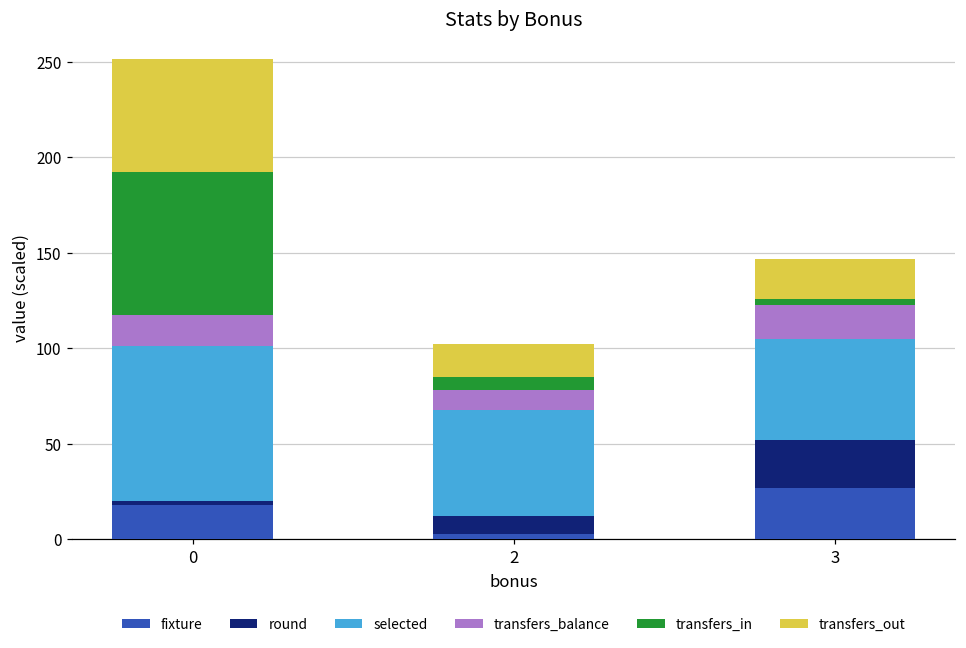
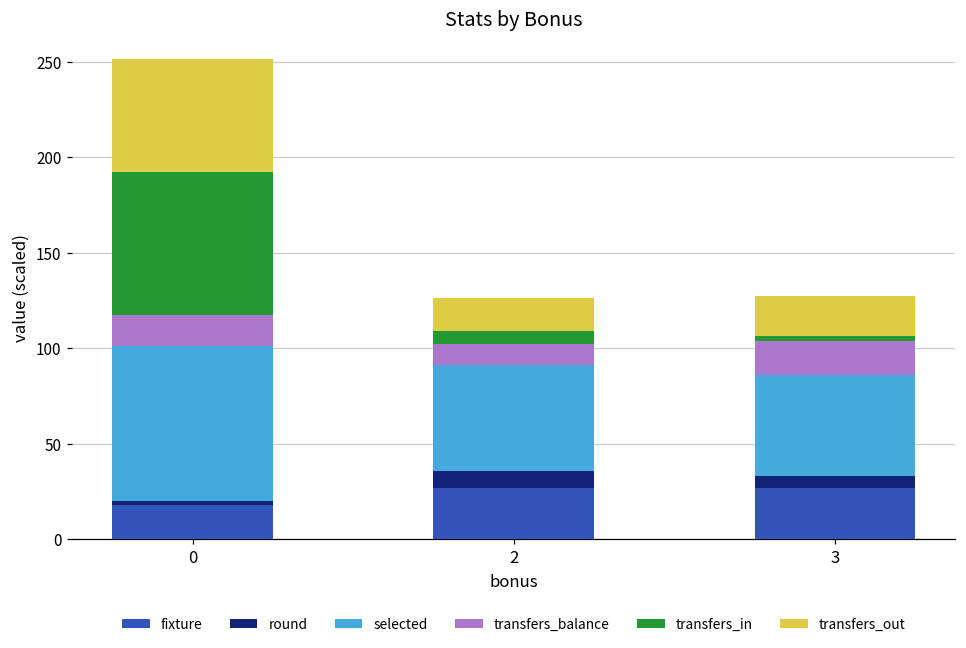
fixture, 2: 3 -> 27
round, 3: 25 -> 6
